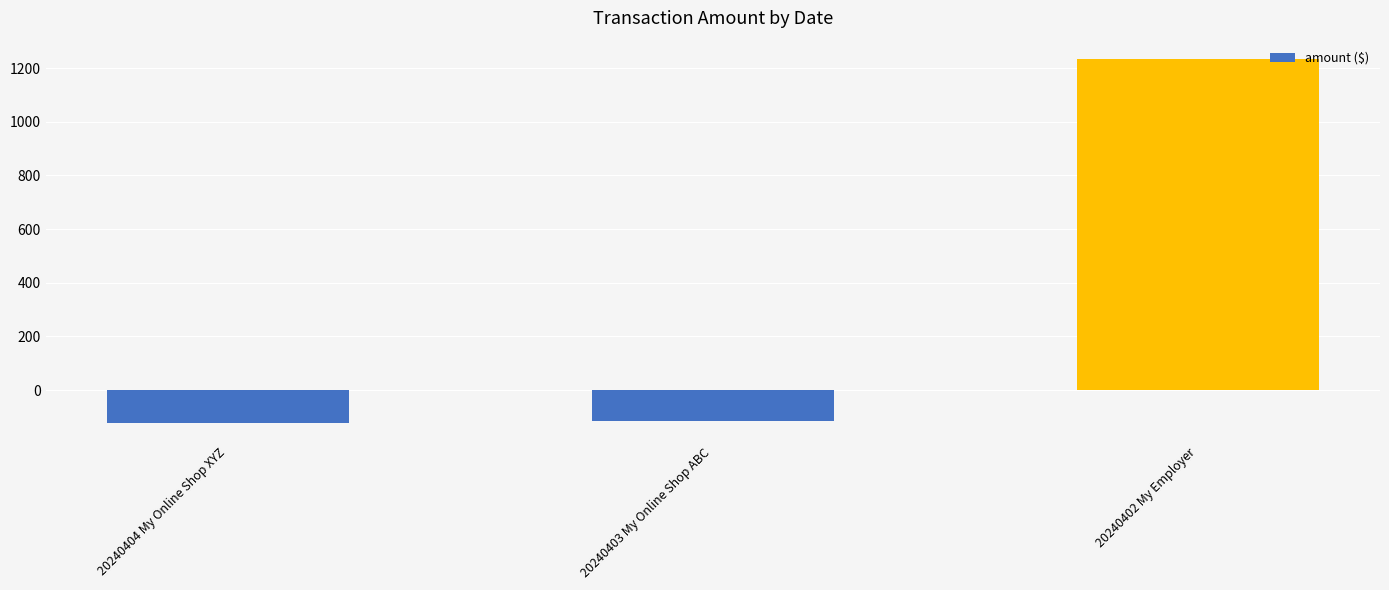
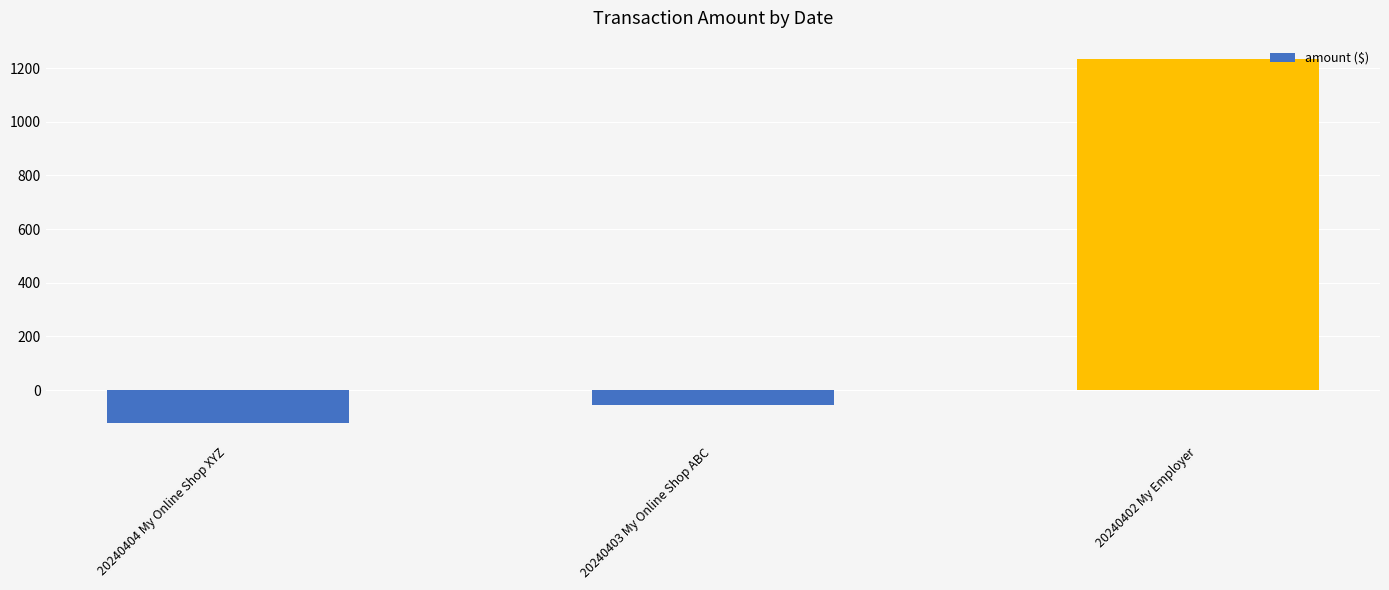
20240403 My Online Shop ABC: -120 -> -50
